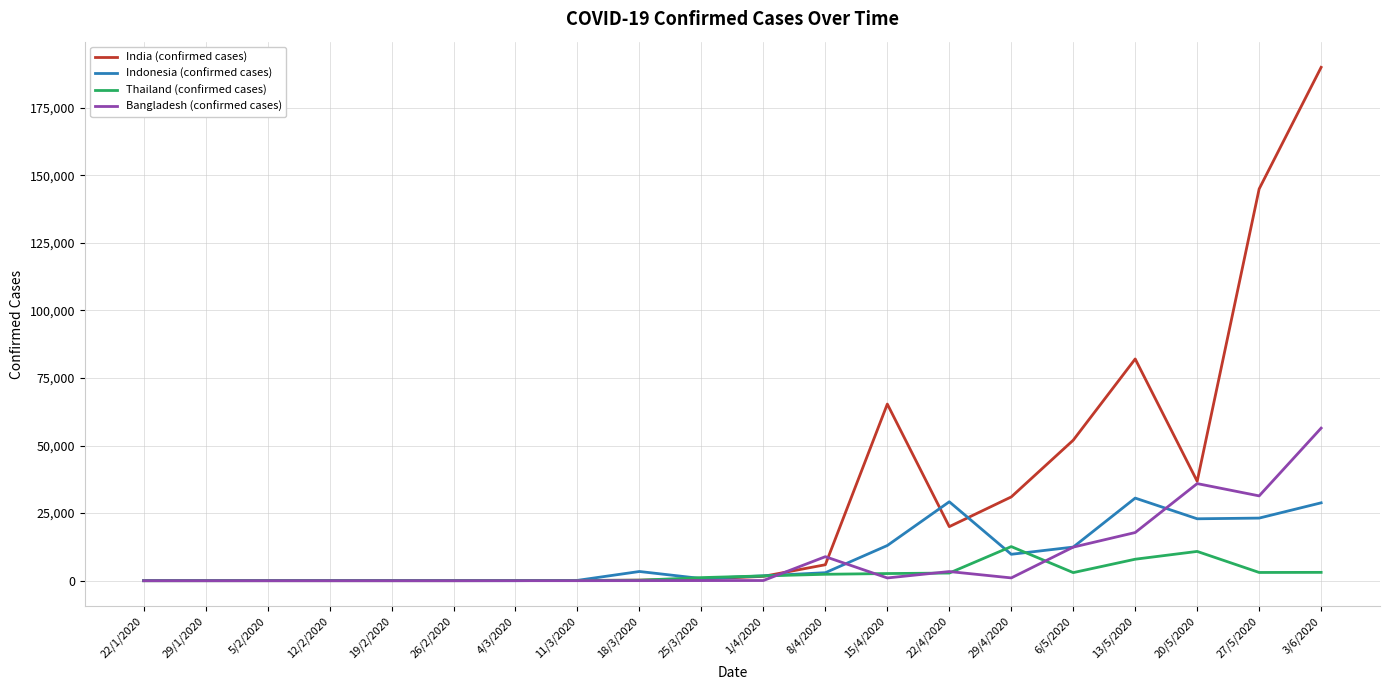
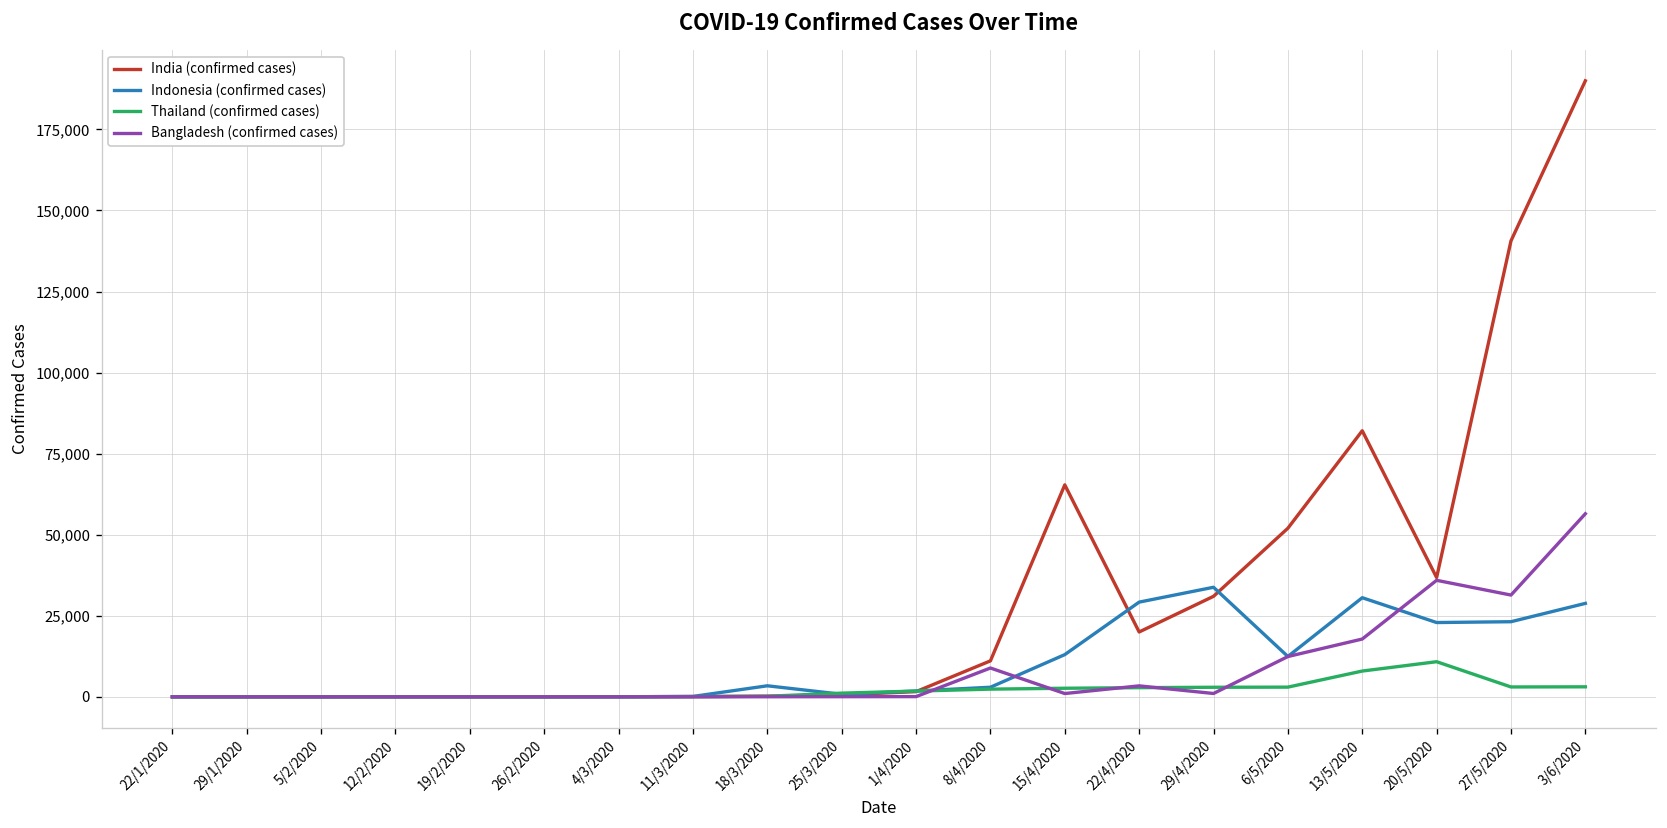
India (confirmed cases), 8/4/2020: 6,000 -> 11,000
Indonesia (confirmed cases), 29/4/2020: 10,000 -> 34,000
Thailand (confirmed cases), 29/4/2020: 13,000 -> 3,000
India (confirmed cases), 27/5/2020: 145,000 -> 141,000
